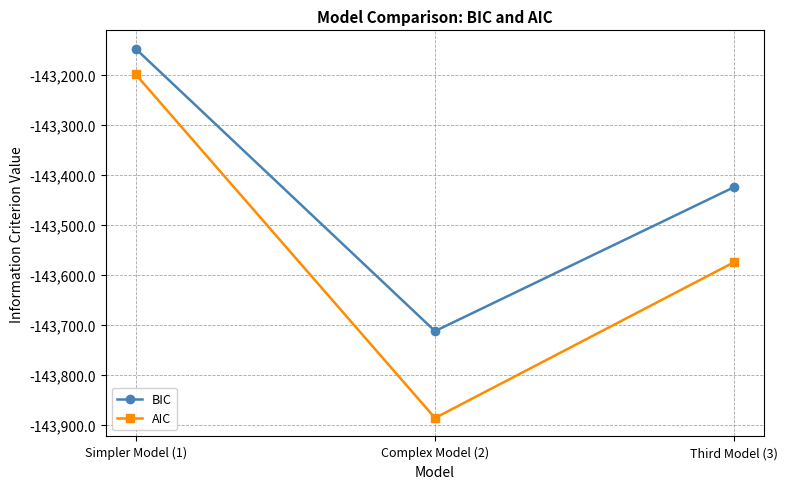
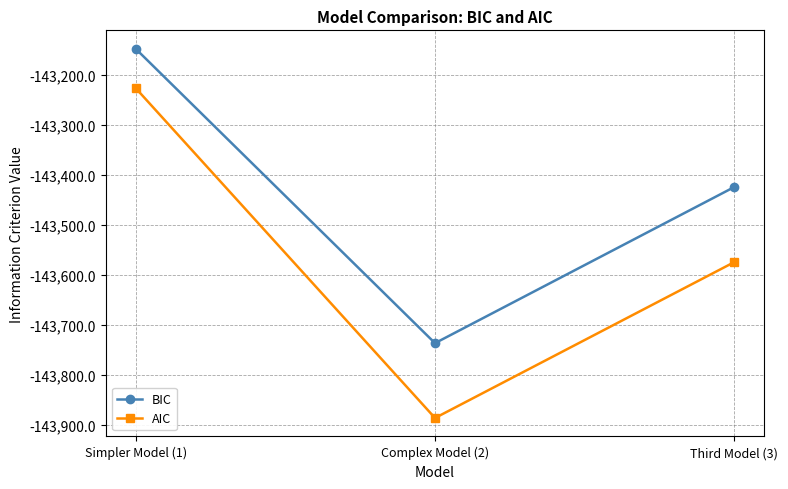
AIC, Simpler Model (1): -143,200 -> -143,230
BIC, Complex Model (2): -143,710 -> -143,740
